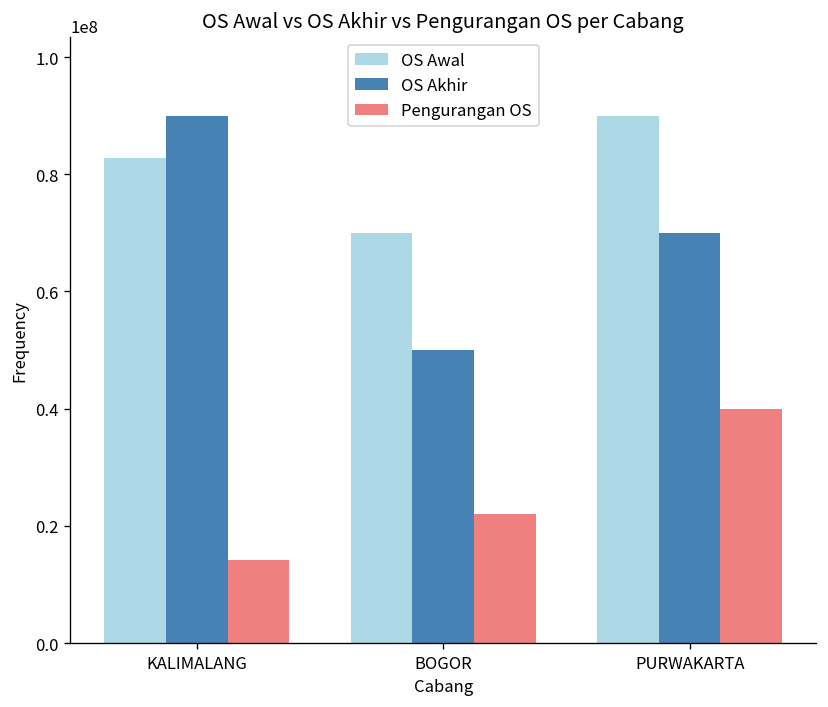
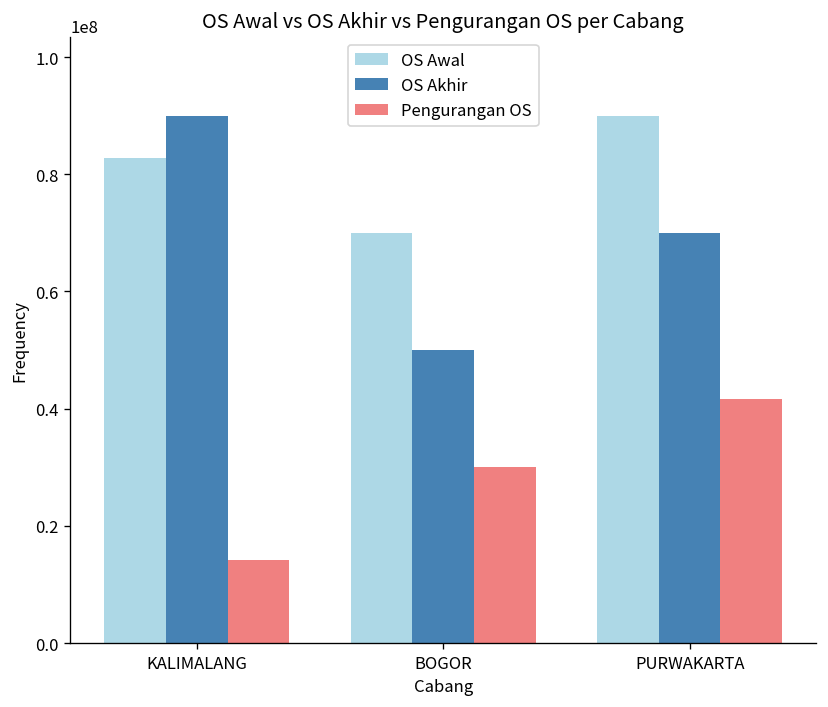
Pengurangan OS, BOGOR: 22000000 -> 30000000
Pengurangan OS, PURWAKARTA: 40000000 -> 42000000
